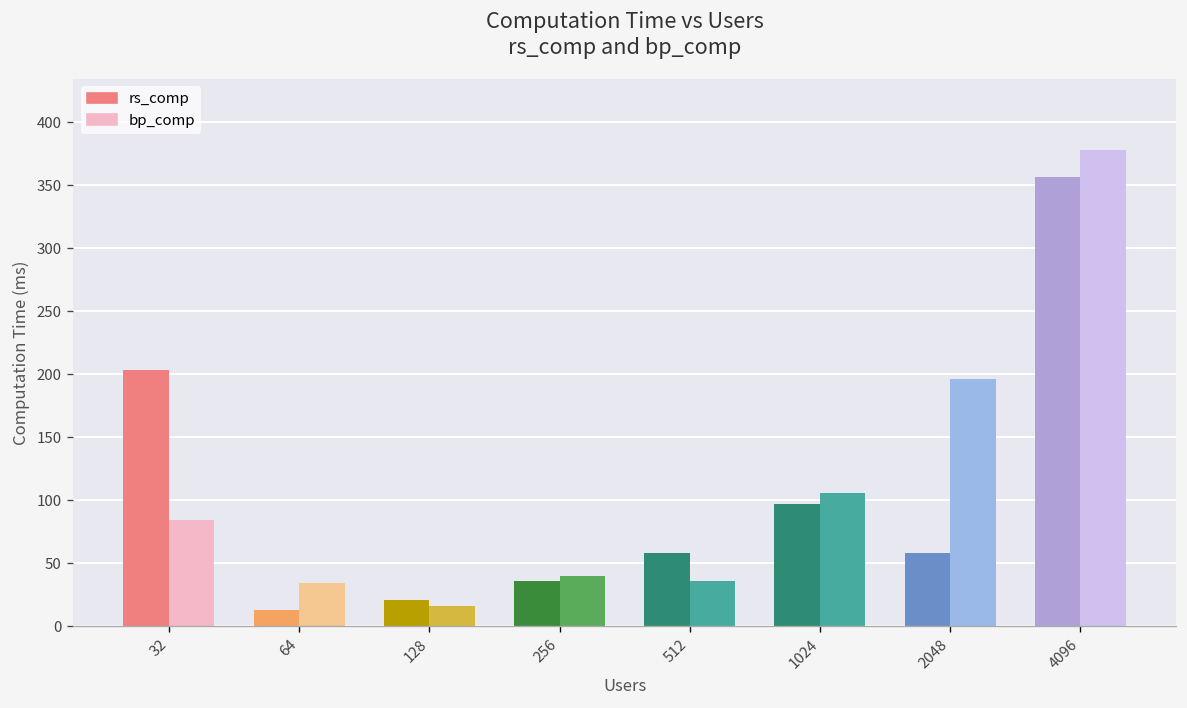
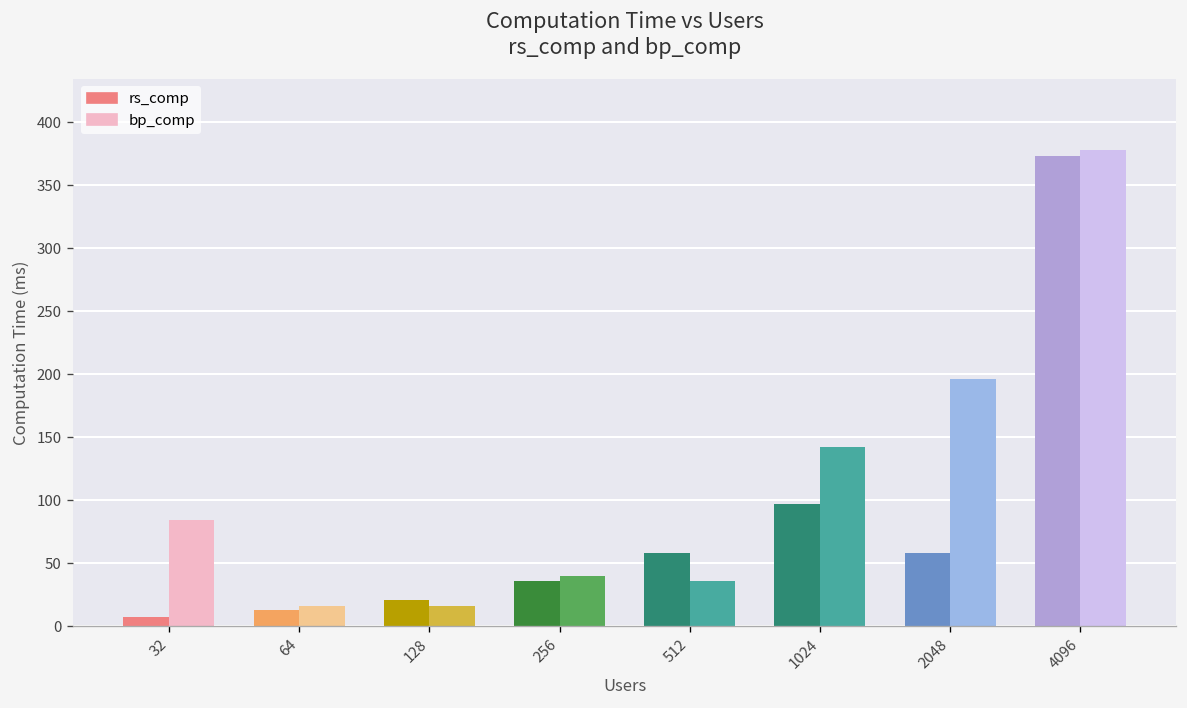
rs_comp, 32: 203 -> 7
bp_comp, 64: 34 -> 16
bp_comp, 1024: 106 -> 142
rs_comp, 4096: 357 -> 373
